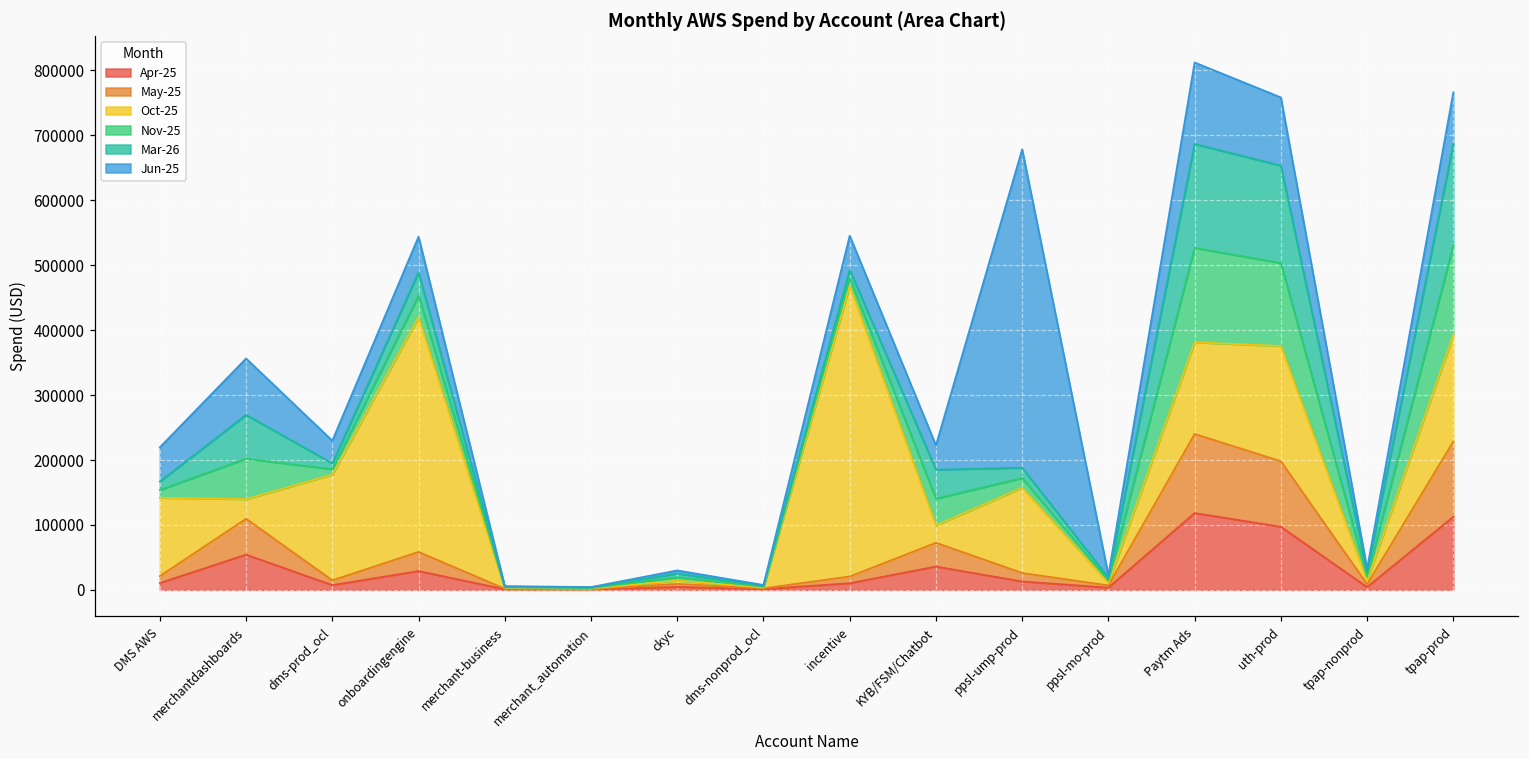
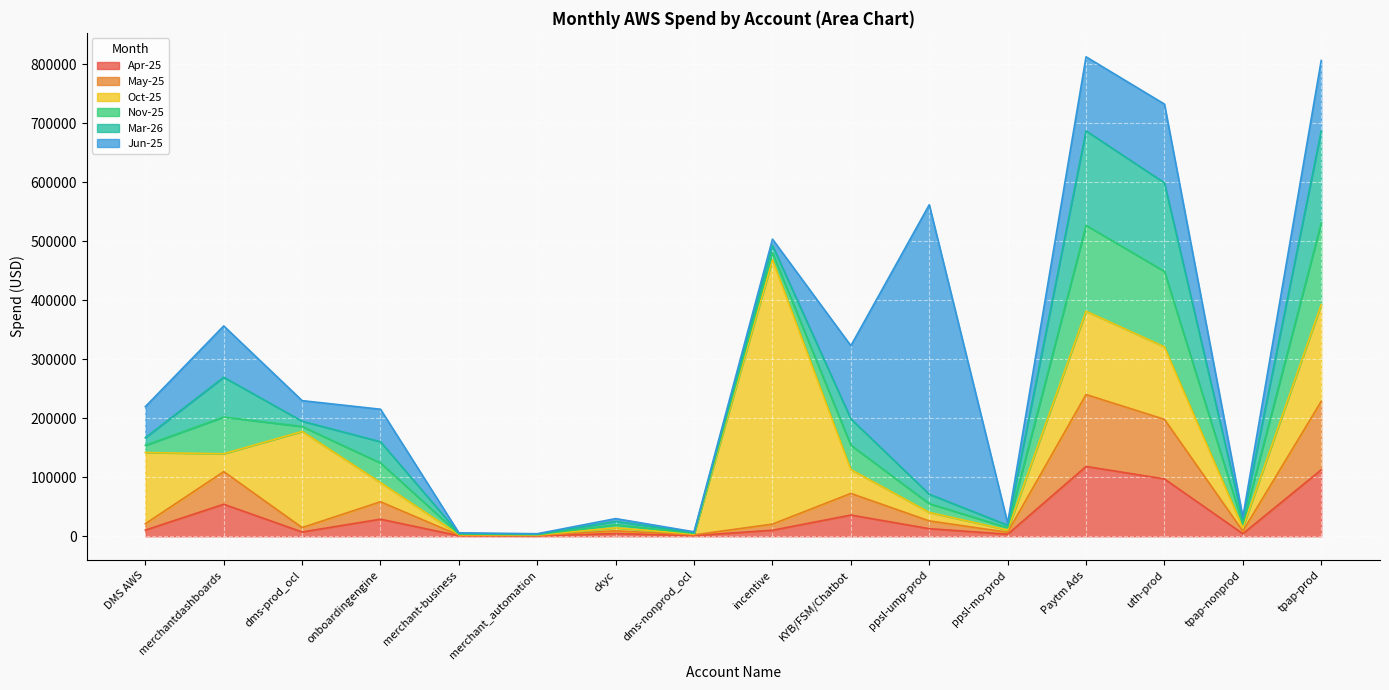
Oct-25, onboardingengine: 360000 -> 30000
Jun-25, incentive: 50000 -> 10000
Oct-25, KYB/FSM/Chatbot: 30000 -> 40000
Jun-25, KYB/FSM/Chatbot: 40000 -> 120000
Oct-25, ppsl-ump-prod: 130000 -> 10000
Oct-25, uth-prod: 180000 -> 120000
Jun-25, uth-prod: 110000 -> 130000
Jun-25, tpap-prod: 80000 -> 120000
